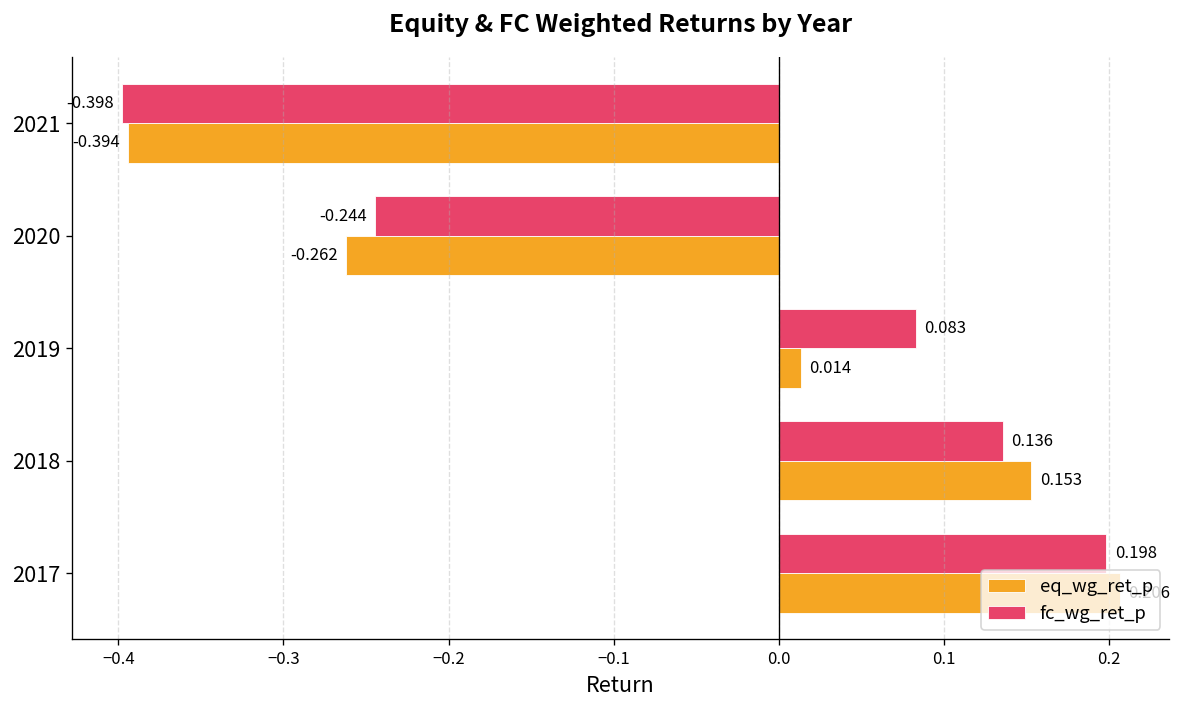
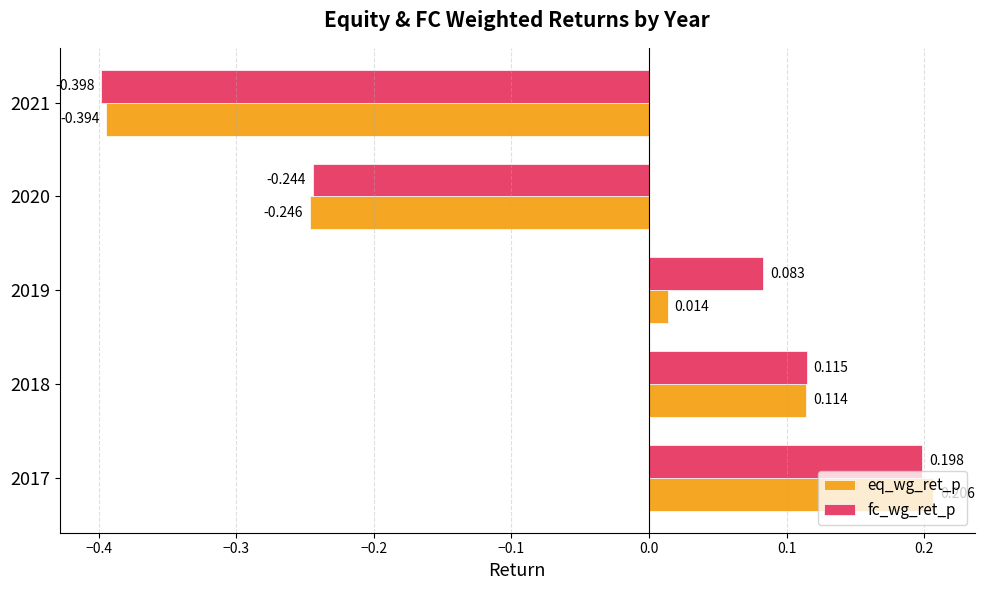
eq_wg_ret_p, 2020: -0.262 -> -0.246
fc_wg_ret_p, 2018: 0.136 -> 0.115
eq_wg_ret_p, 2018: 0.153 -> 0.114
